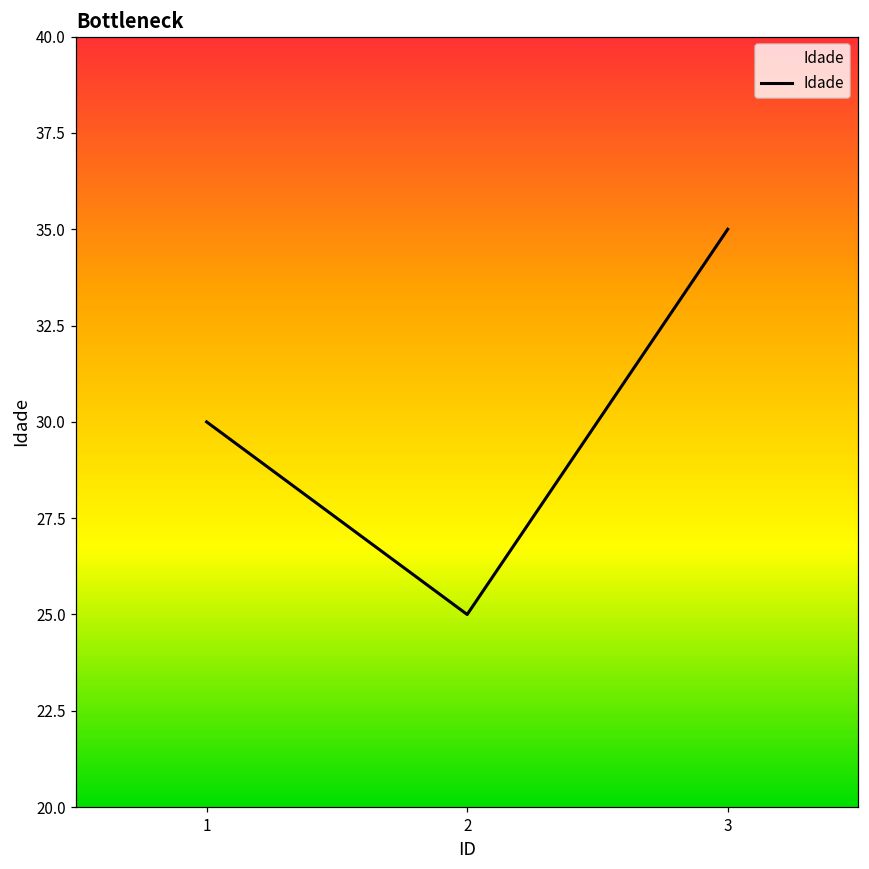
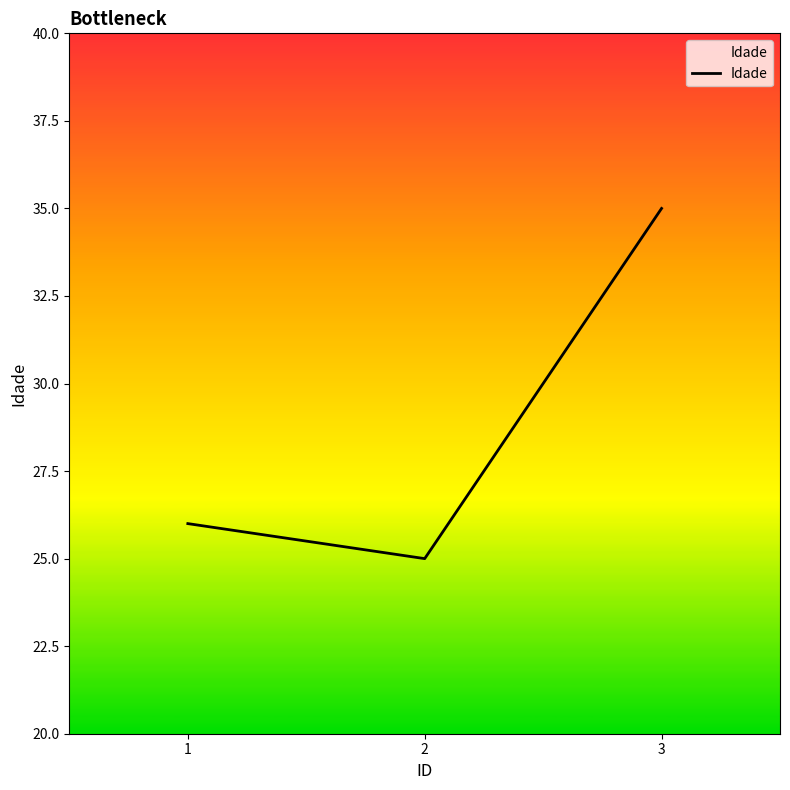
1: 30 -> 26
